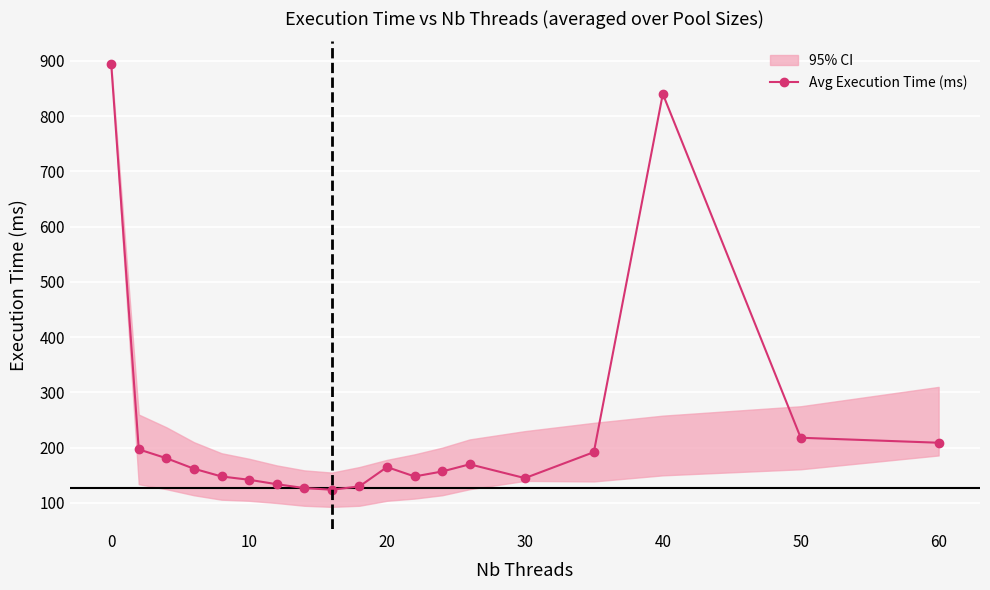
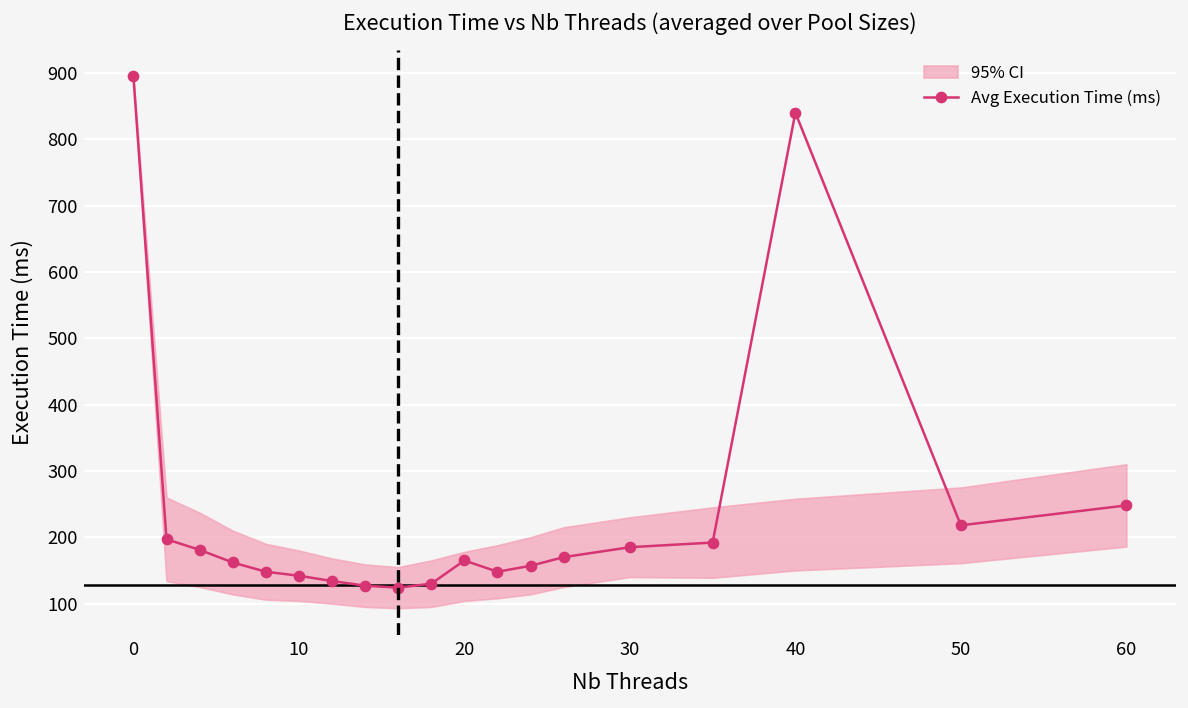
Avg Execution Time (ms), 30: 150 -> 190
Avg Execution Time (ms), 60: 210 -> 250
